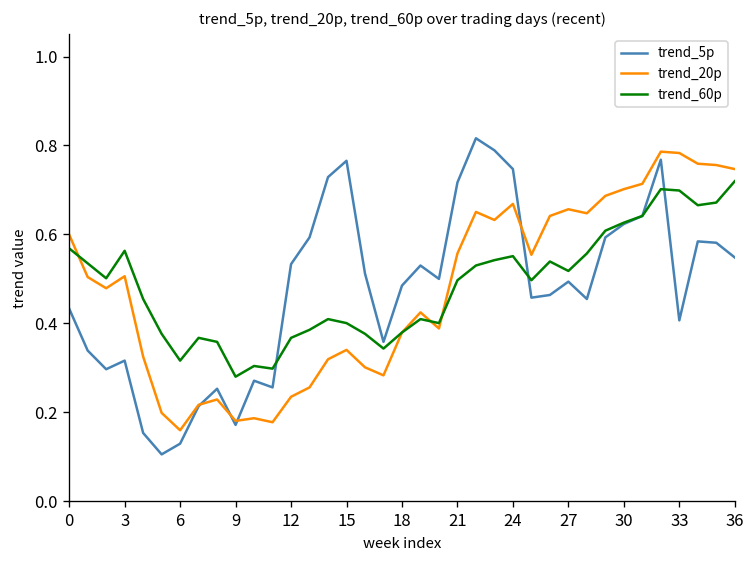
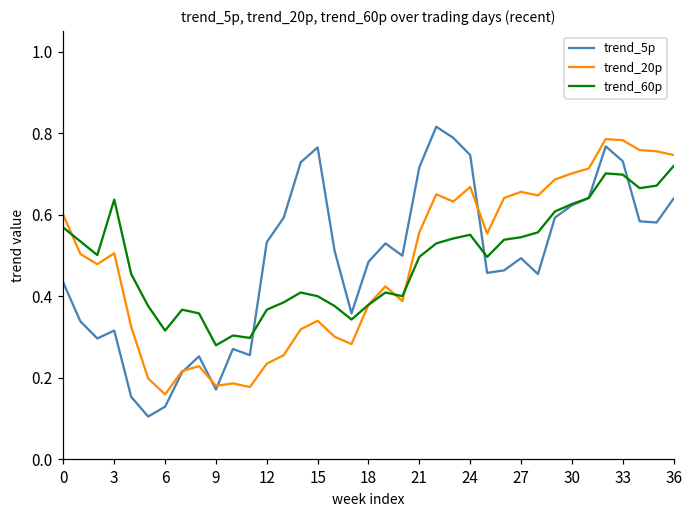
trend_60p, 3: 0.56 -> 0.64
trend_60p, 27: 0.52 -> 0.55
trend_5p, 33: 0.41 -> 0.73
trend_5p, 36: 0.55 -> 0.64
